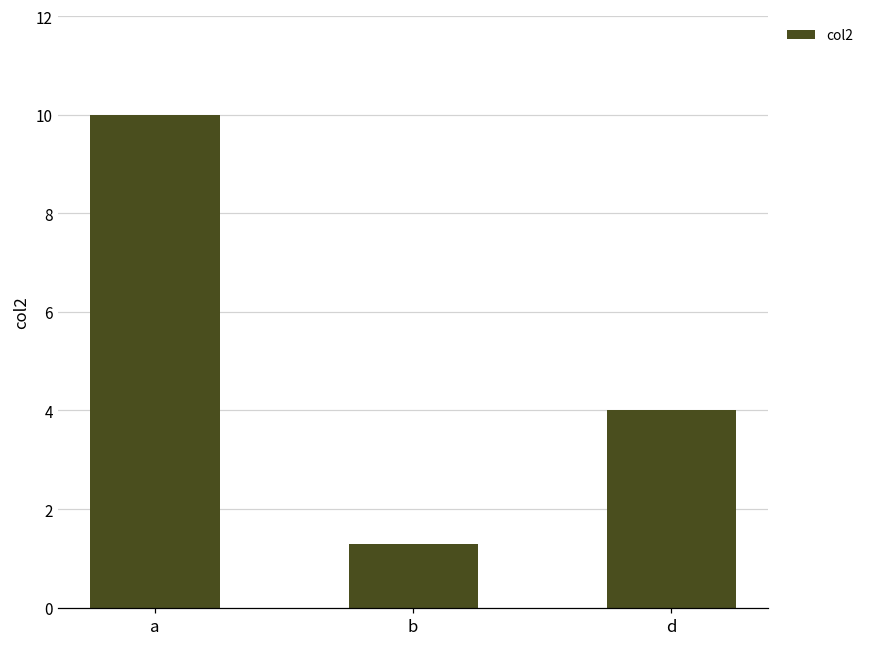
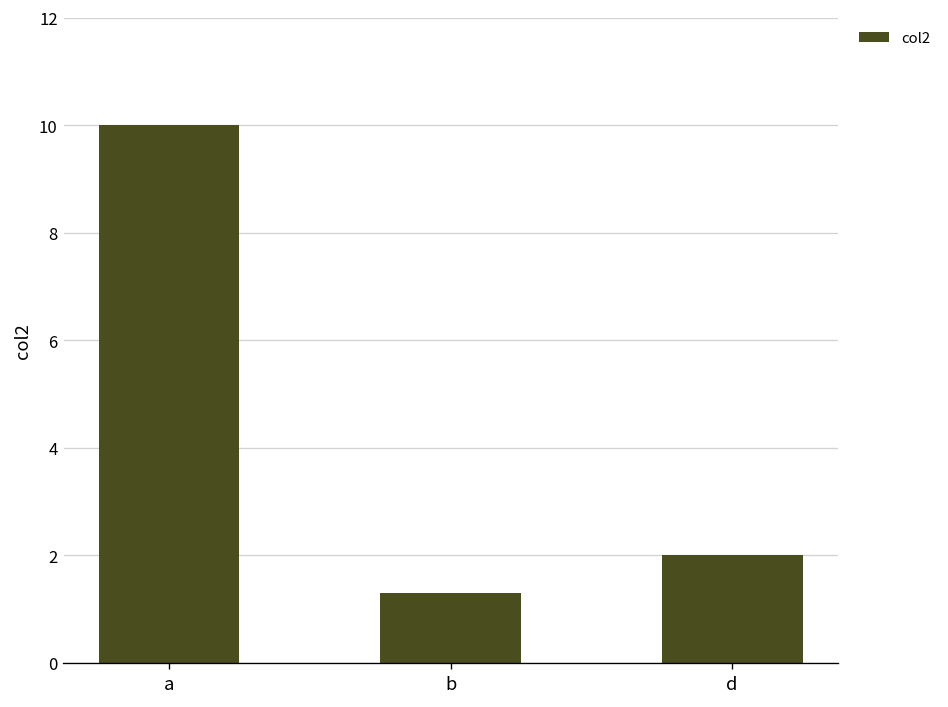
d: 4 -> 2
